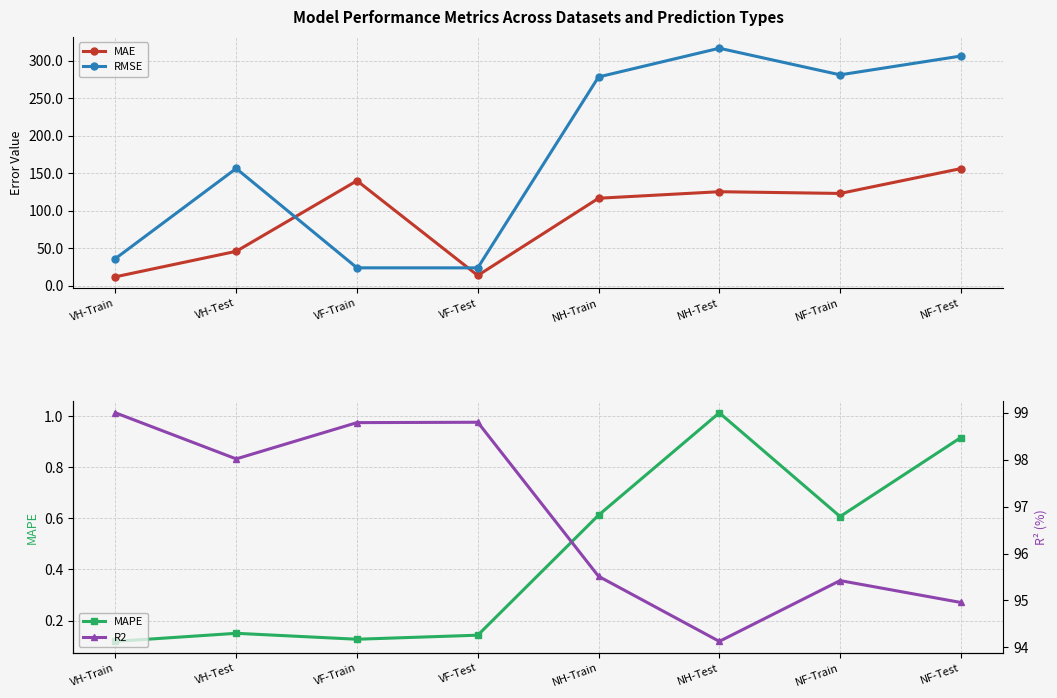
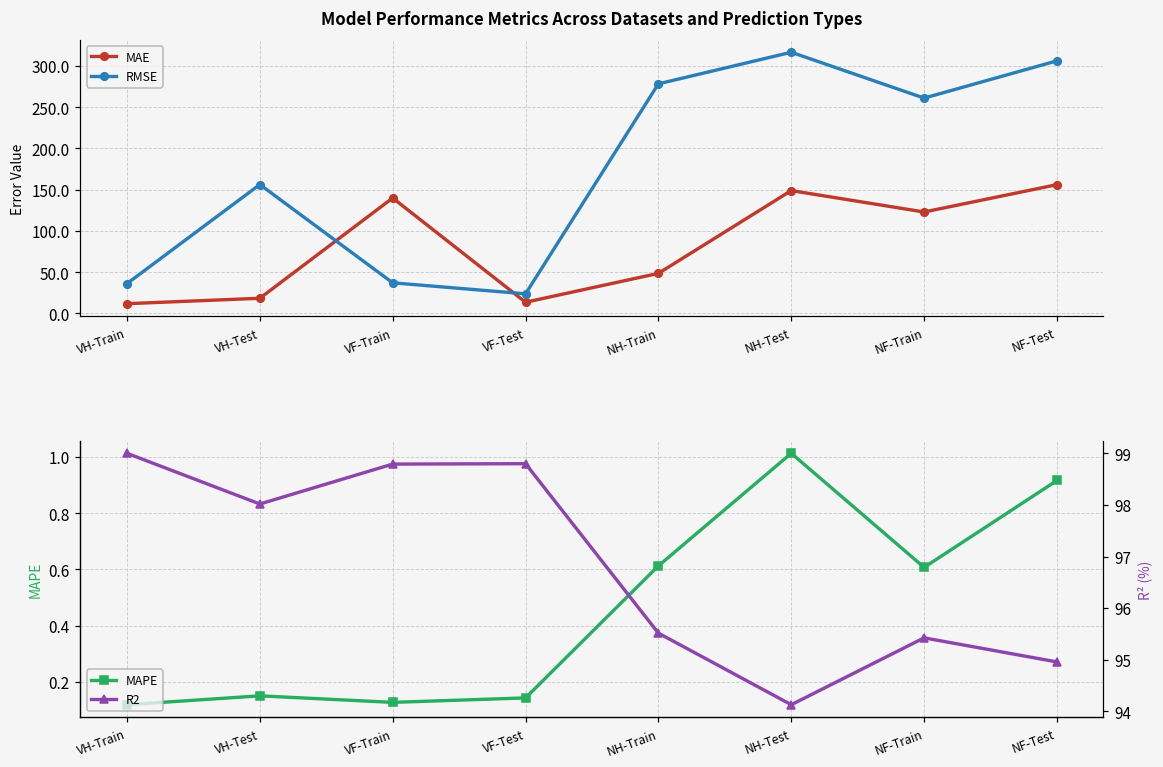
Model Performance Metrics Across Datasets and Prediction Types, MAE, VH-Test: 50 -> 20
Model Performance Metrics Across Datasets and Prediction Types, RMSE, VF-Train: 20 -> 40
Model Performance Metrics Across Datasets and Prediction Types, MAE, NH-Train: 120 -> 50
Model Performance Metrics Across Datasets and Prediction Types, MAE, NH-Test: 130 -> 150
Model Performance Metrics Across Datasets and Prediction Types, RMSE, NF-Train: 280 -> 260
